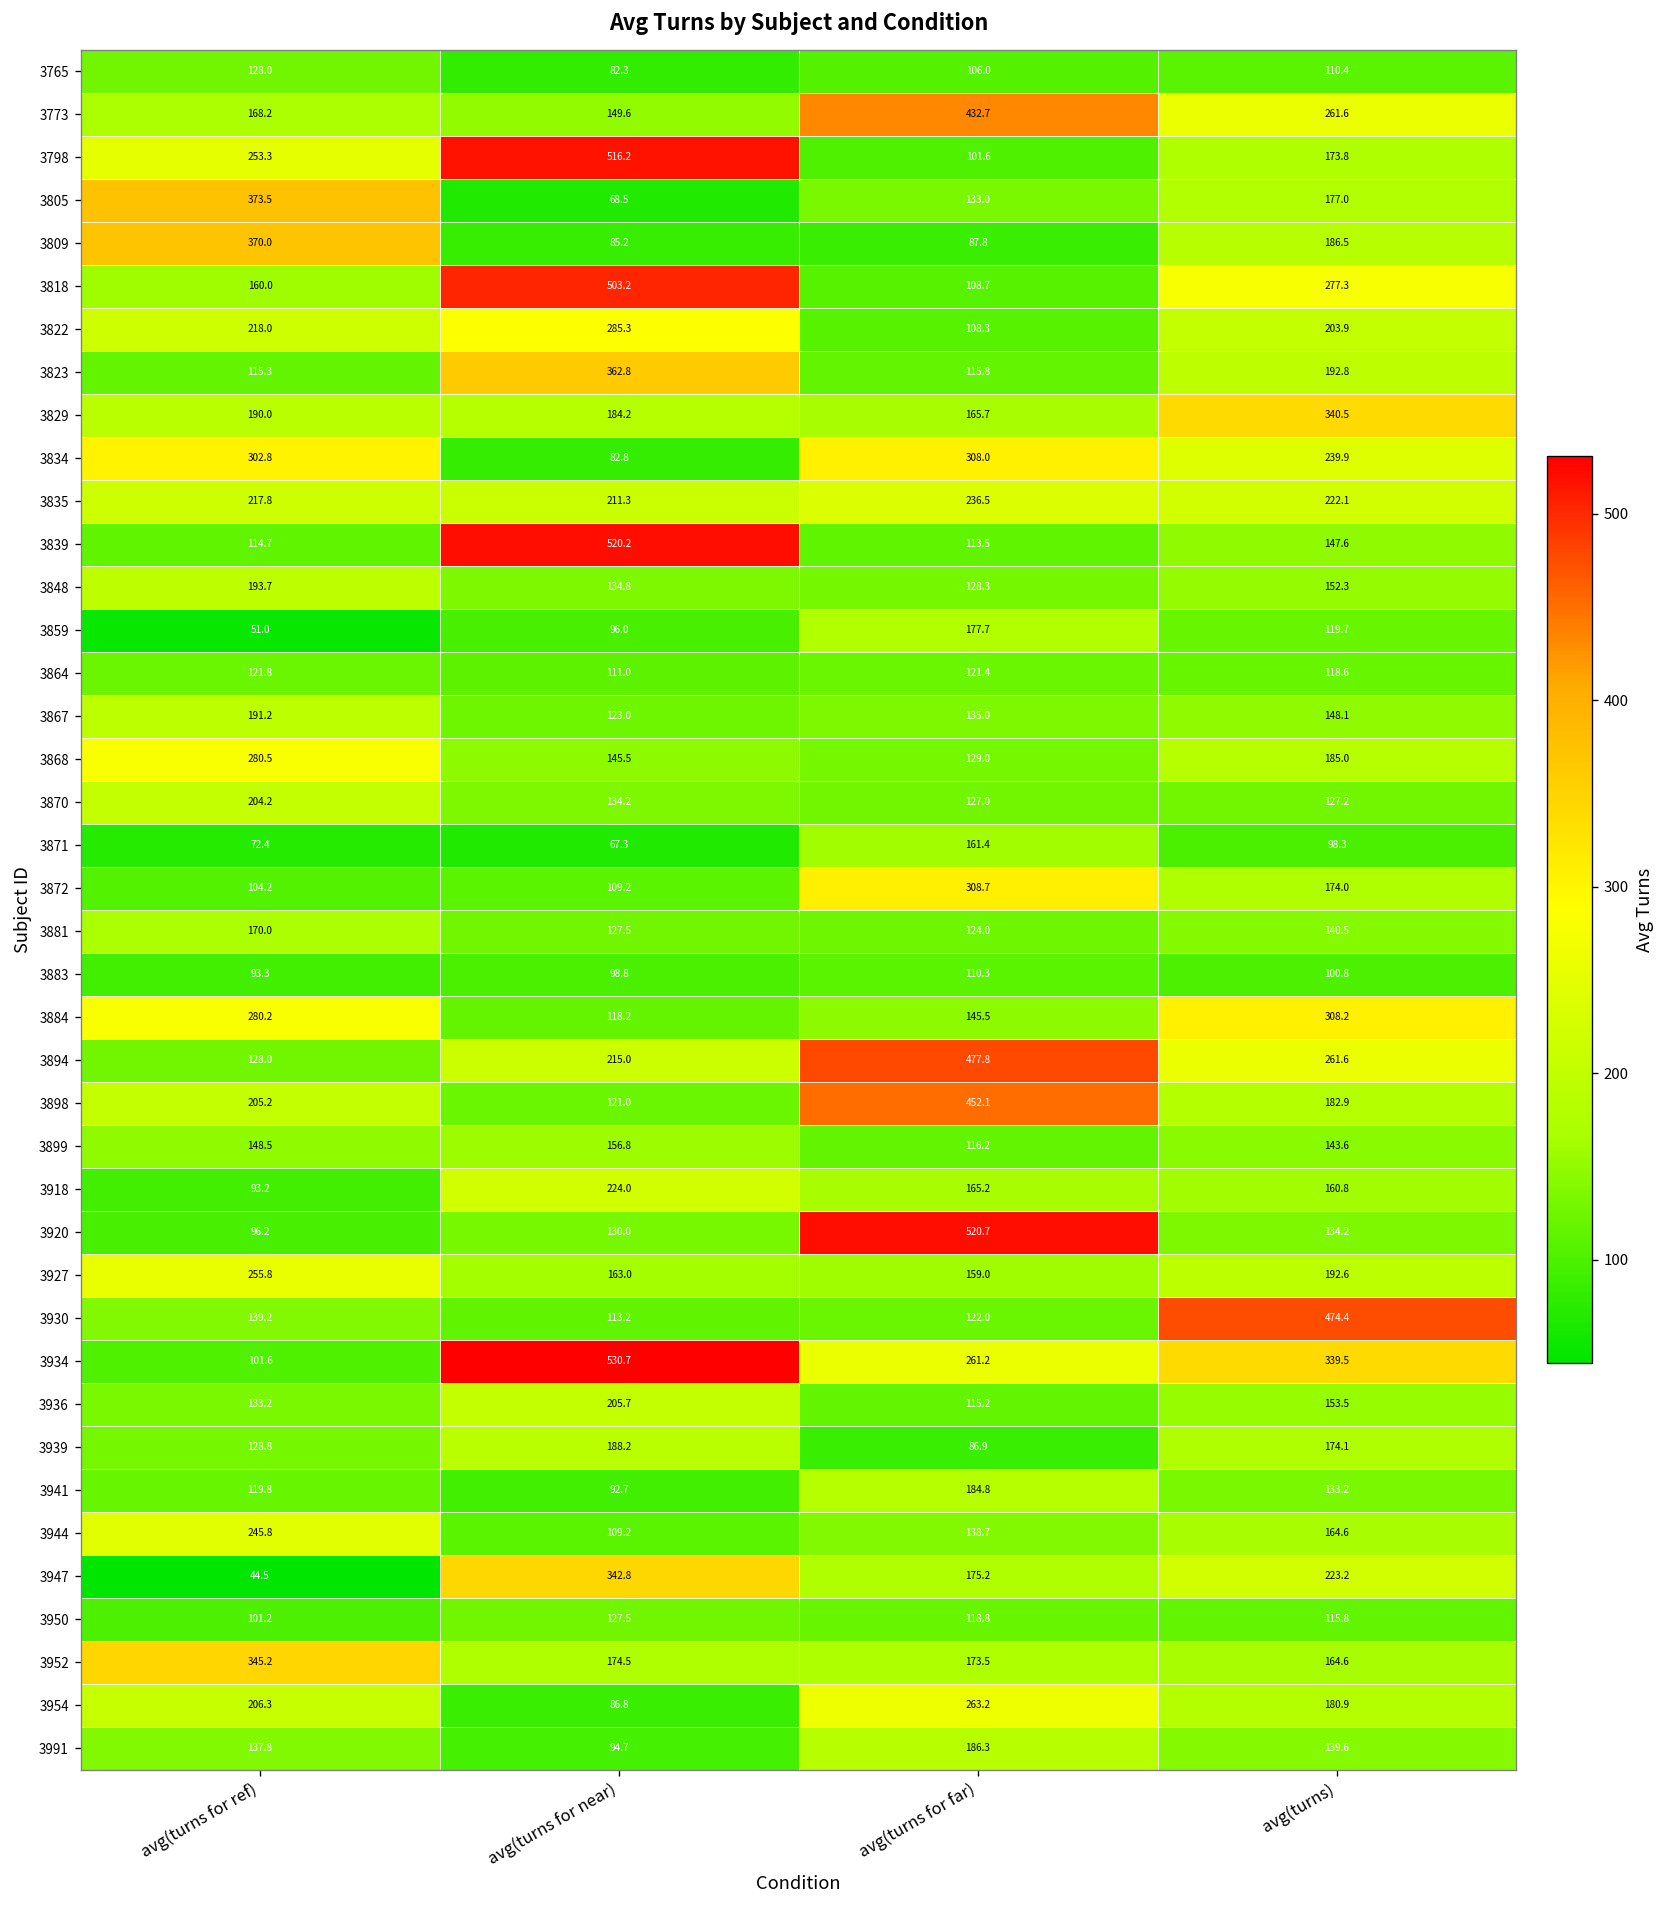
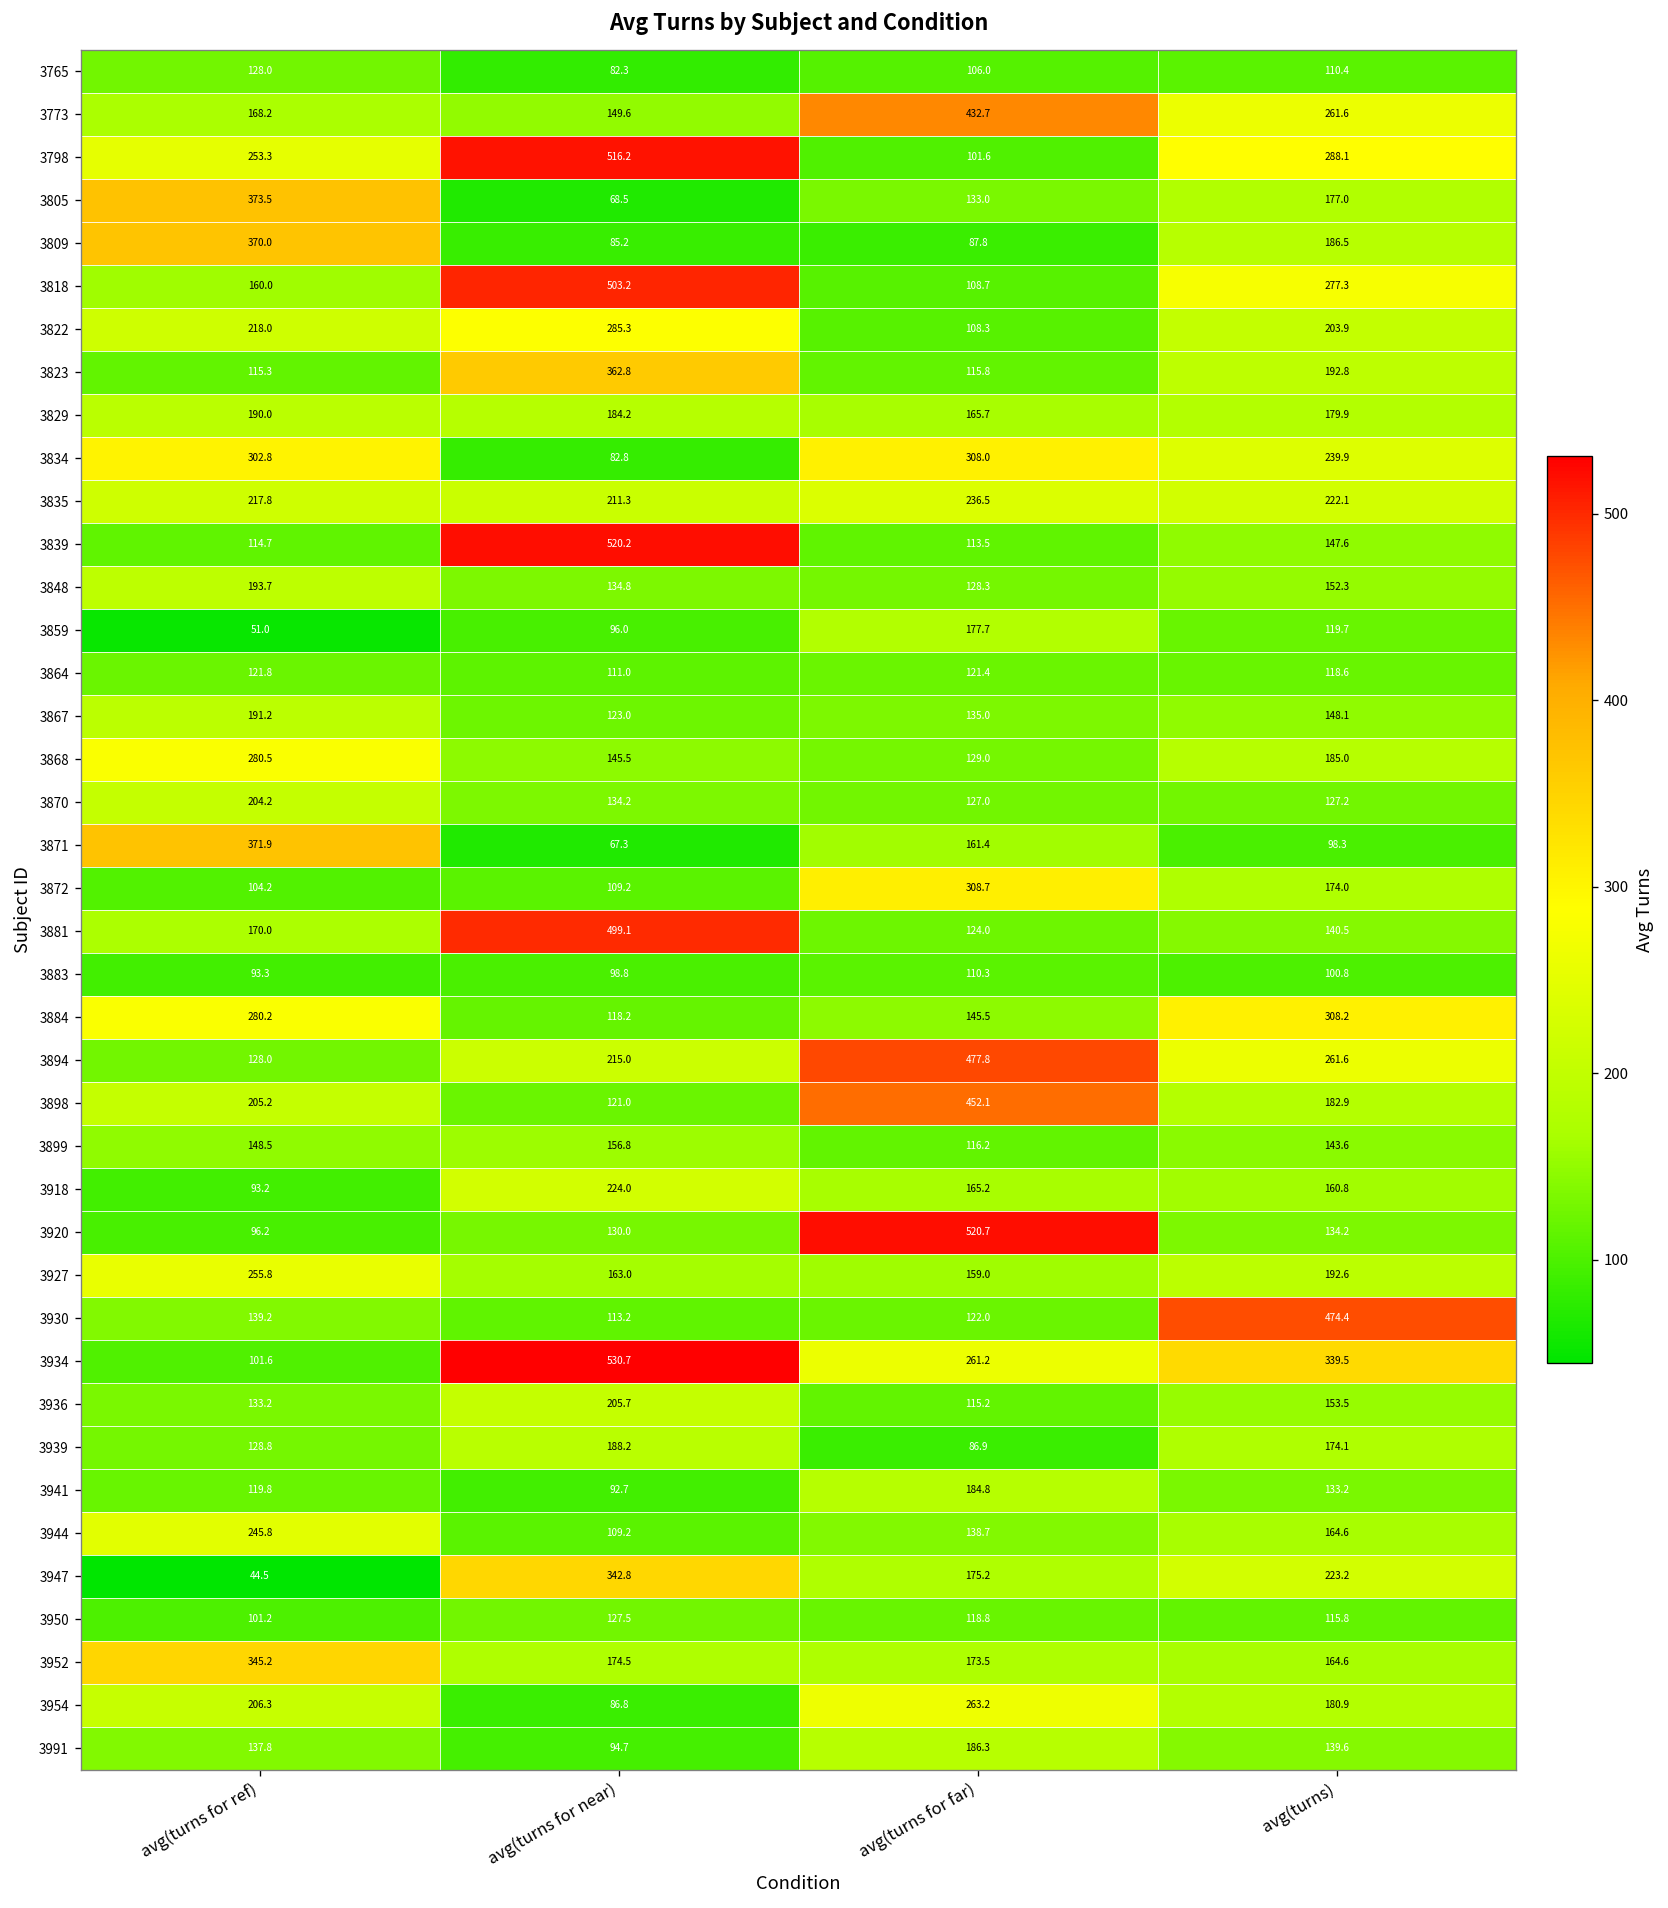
3798, avg(turns): 173.8 -> 288.1
3829, avg(turns): 340.5 -> 179.9
3871, avg(turns for ref): 72.4 -> 371.9
3881, avg(turns for near): 127.5 -> 499.1
